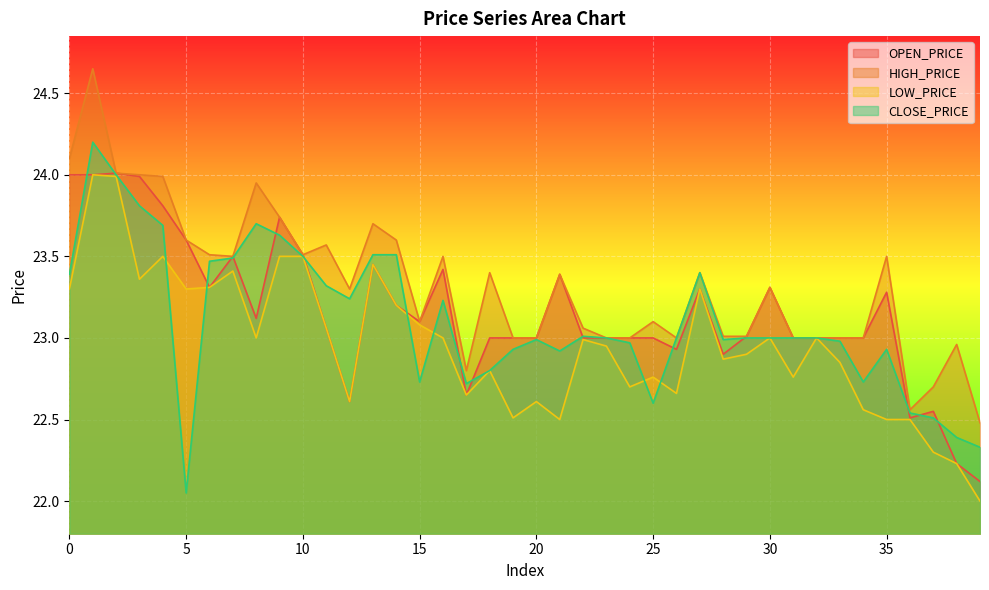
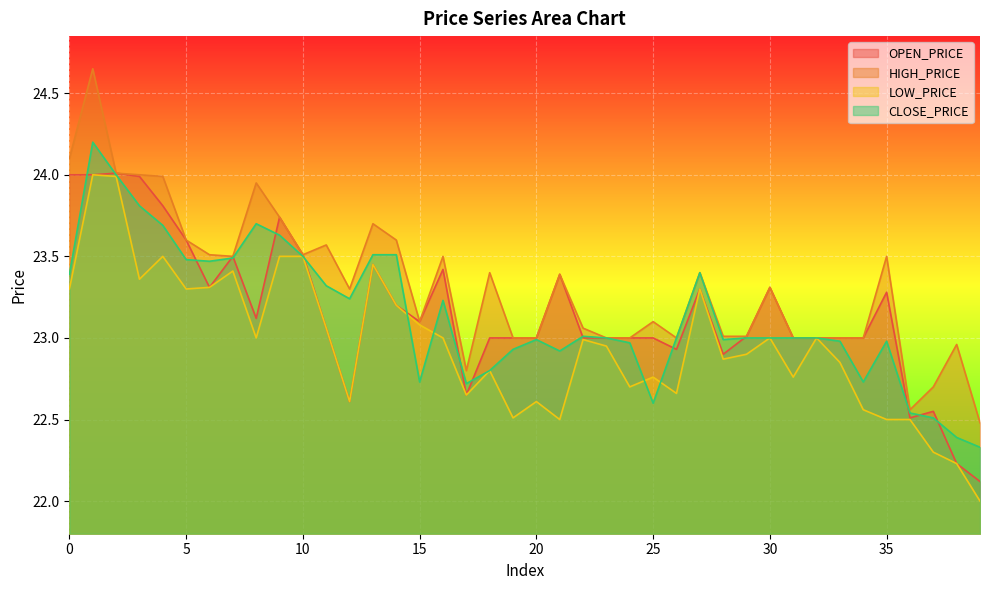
CLOSE_PRICE, 5: 22.05 -> 23.48
CLOSE_PRICE, 35: 22.93 -> 22.98
